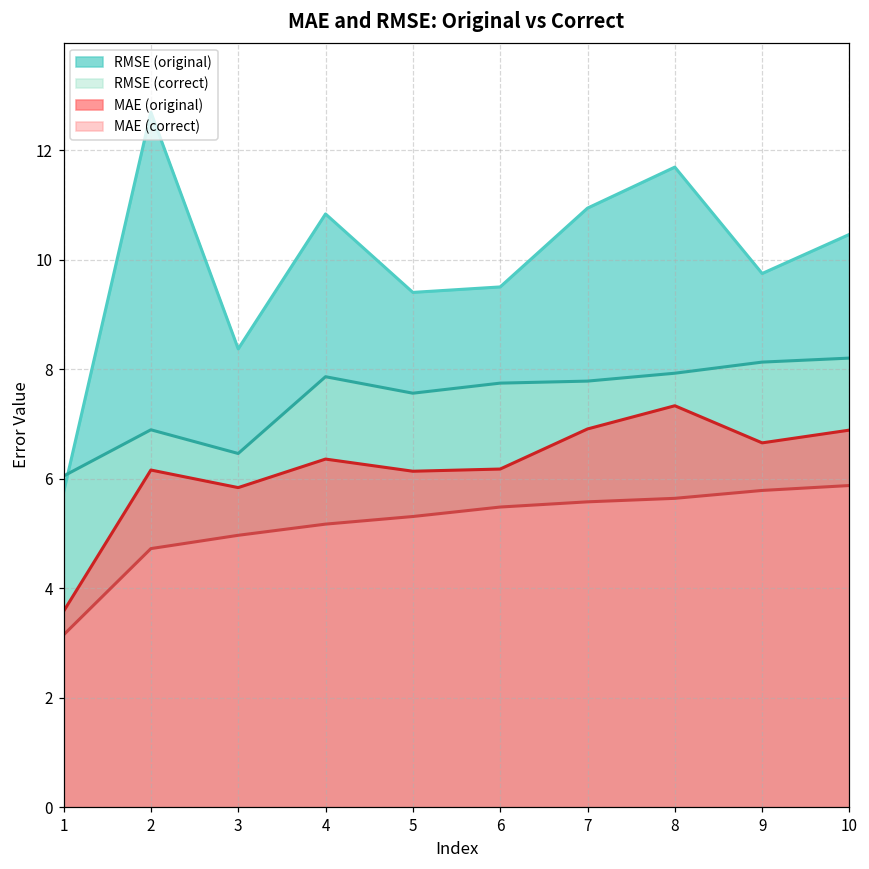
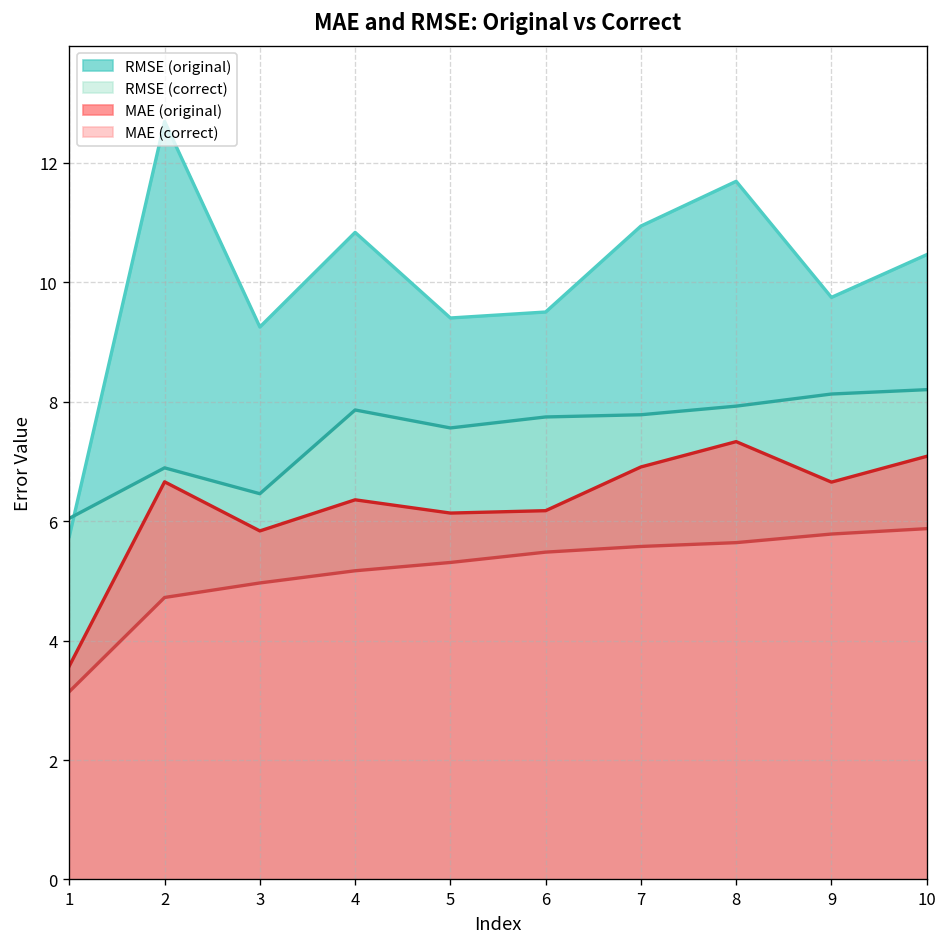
MAE (original), 2: 6.2 -> 6.7
RMSE (original), 3: 8.4 -> 9.2
MAE (original), 10: 6.9 -> 7.1
